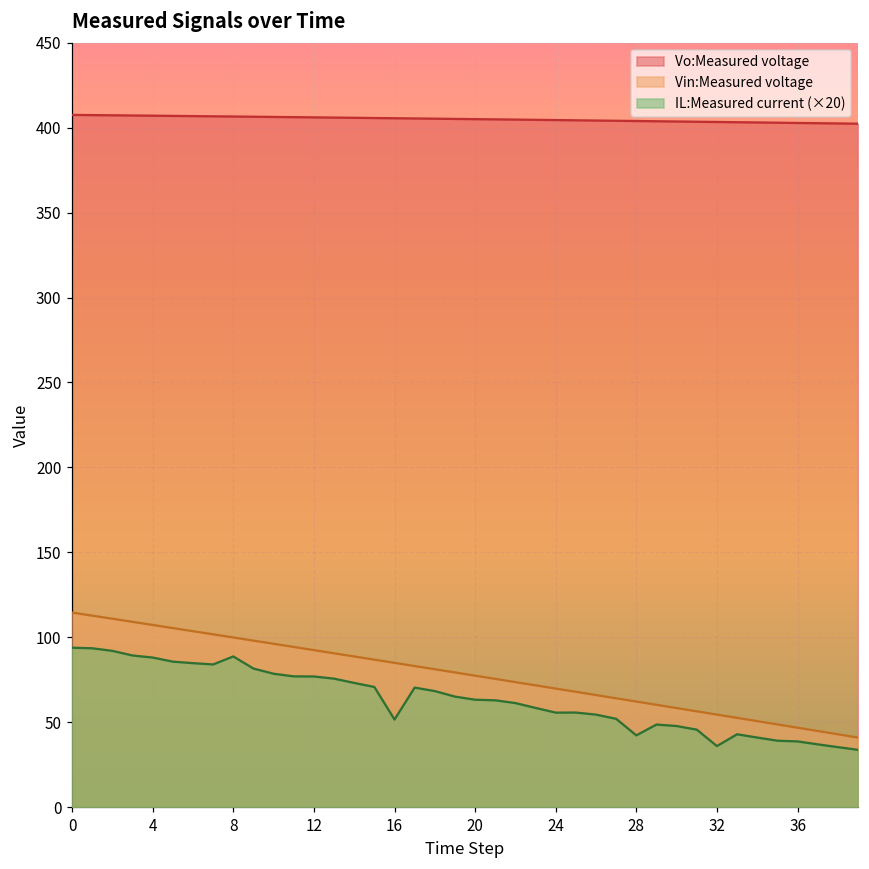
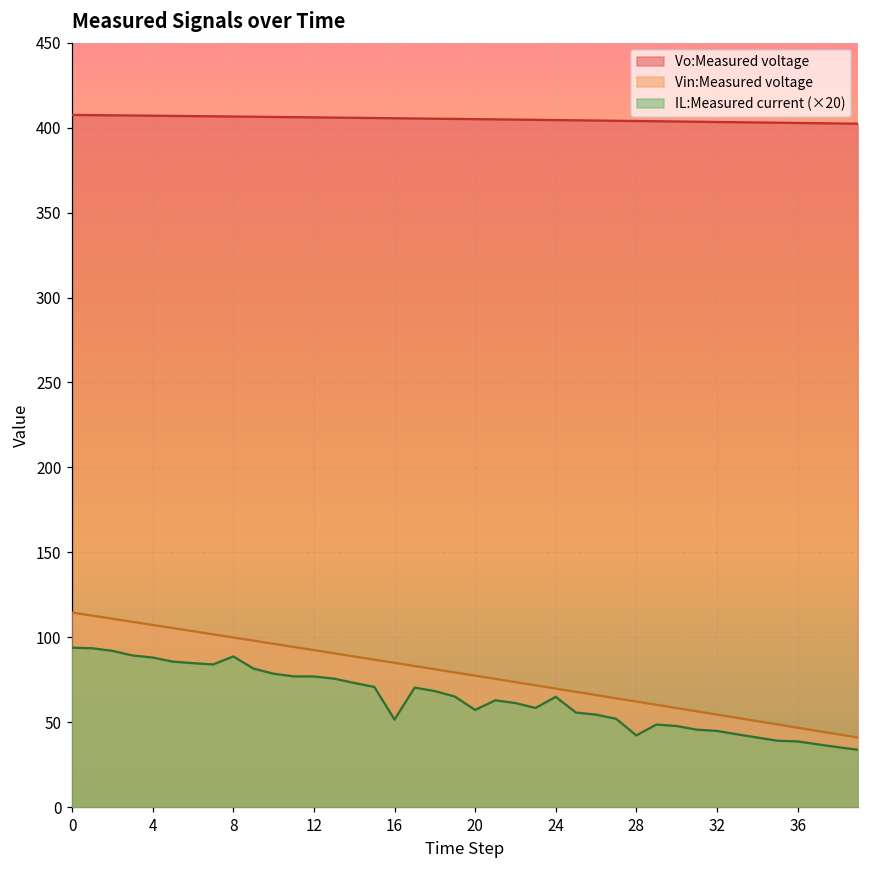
IL:Measured current (×20), 20: 63 -> 57
IL:Measured current (×20), 24: 56 -> 65
IL:Measured current (×20), 32: 36 -> 45
